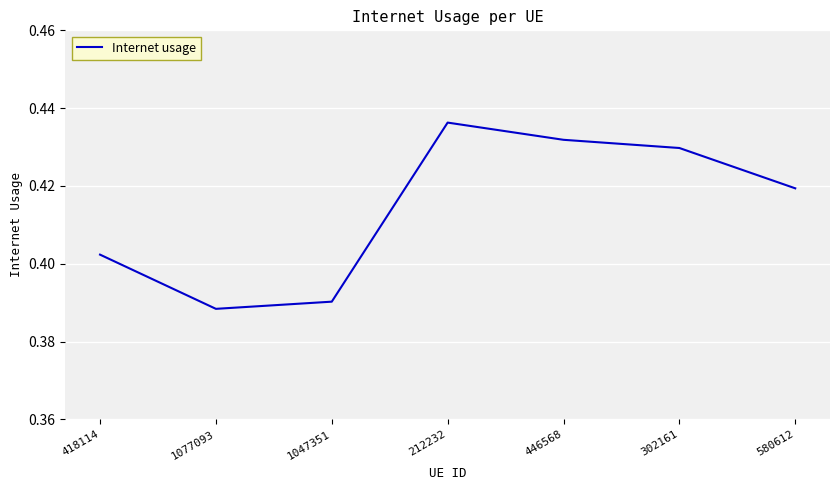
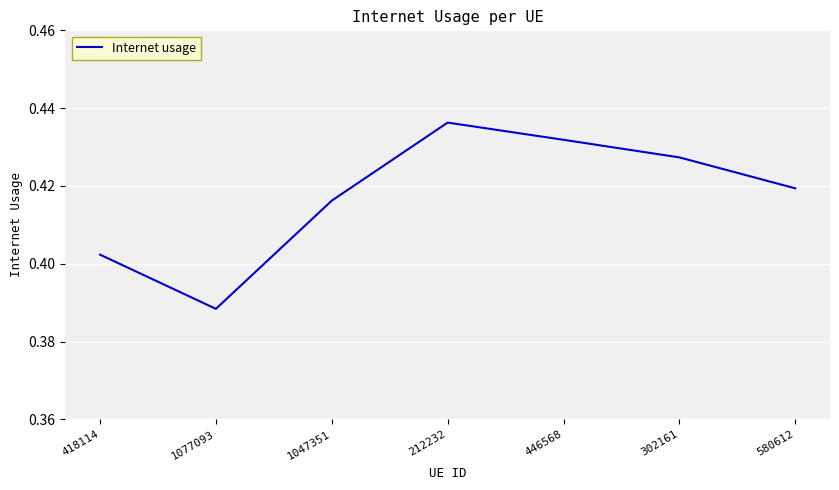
1047351: 0.390 -> 0.416
302161: 0.430 -> 0.427
